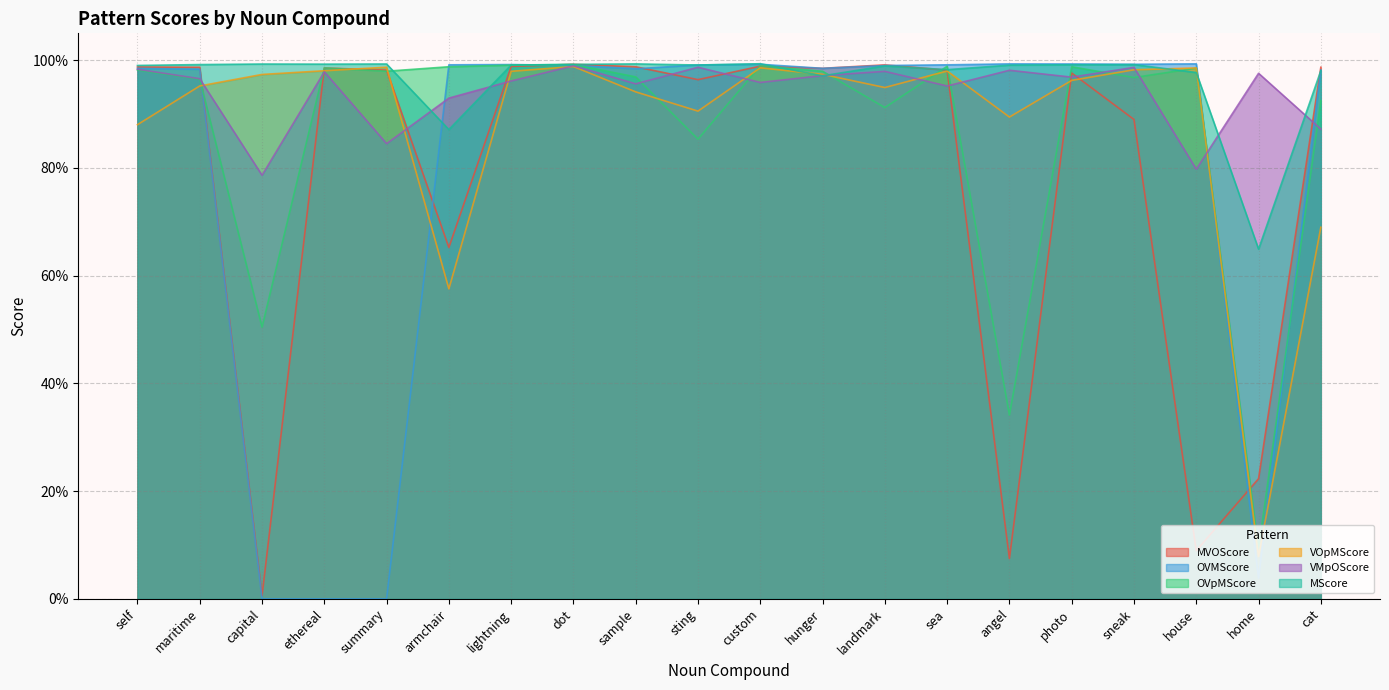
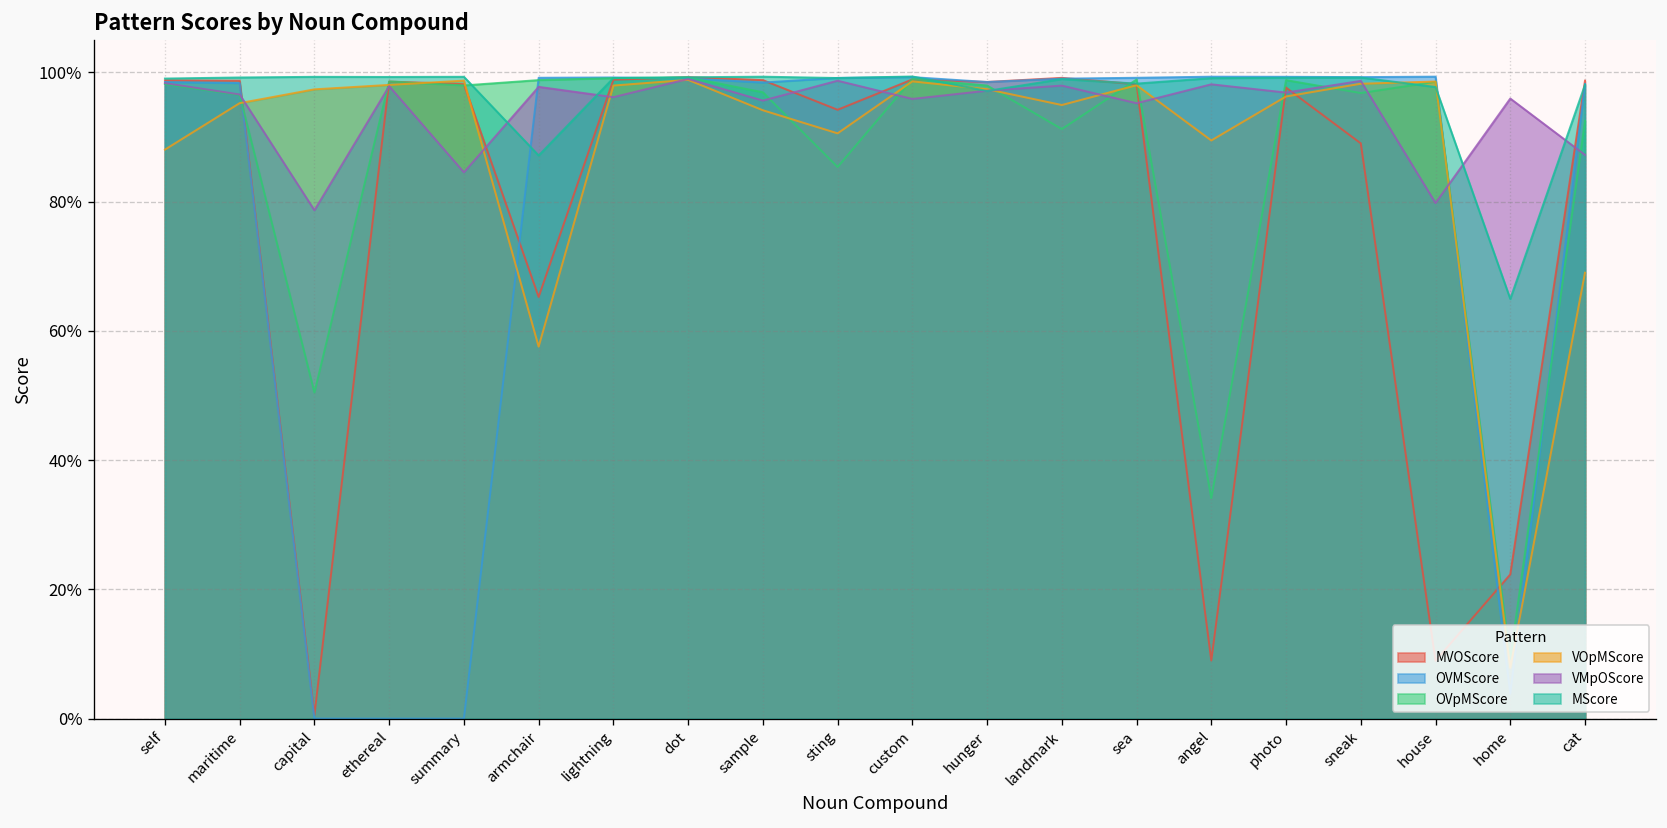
VMpOScore, armchair: 93% -> 98%
MVOScore, sting: 96% -> 94%
MVOScore, angel: 7% -> 9%
VMpOScore, home: 98% -> 96%
